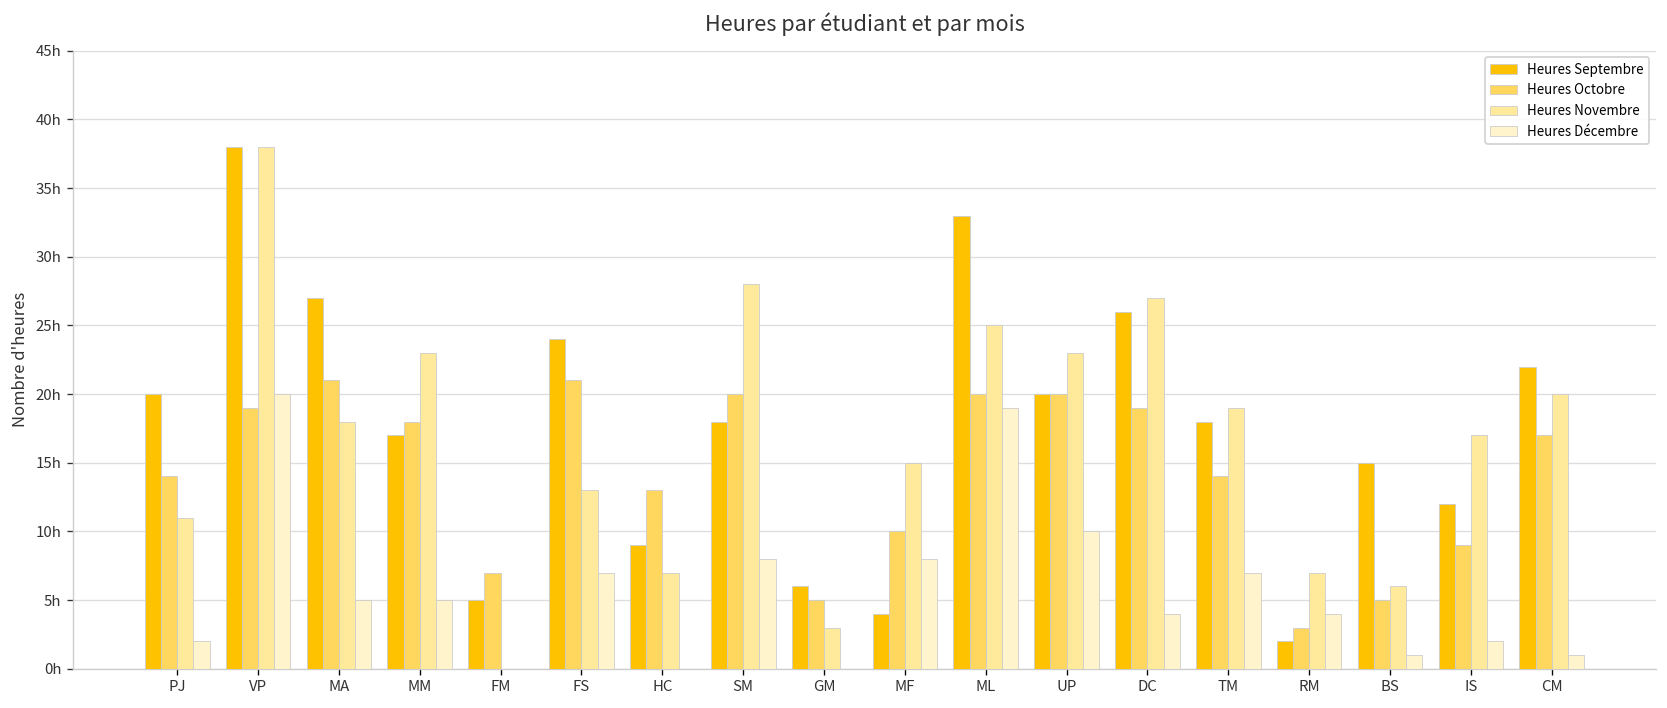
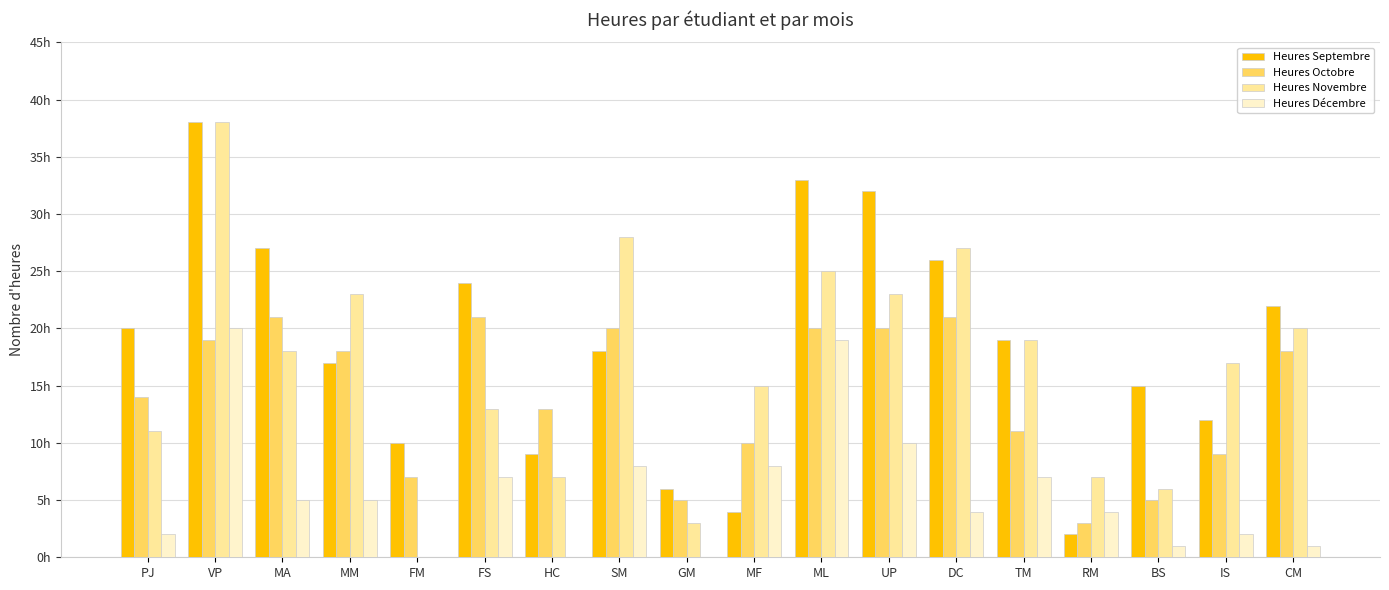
Heures Septembre, FM: 5h -> 10h
Heures Septembre, UP: 20h -> 32h
Heures Octobre, DC: 19h -> 21h
Heures Septembre, TM: 18h -> 19h
Heures Octobre, TM: 14h -> 11h
Heures Octobre, CM: 17h -> 18h
